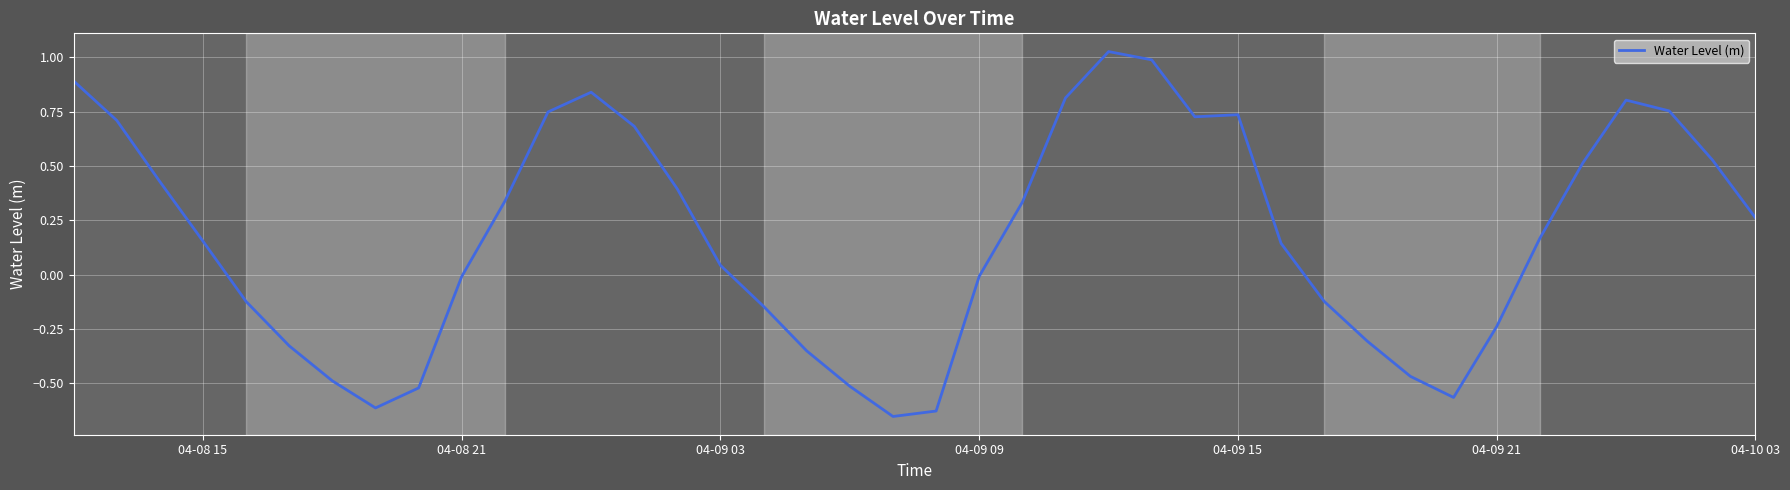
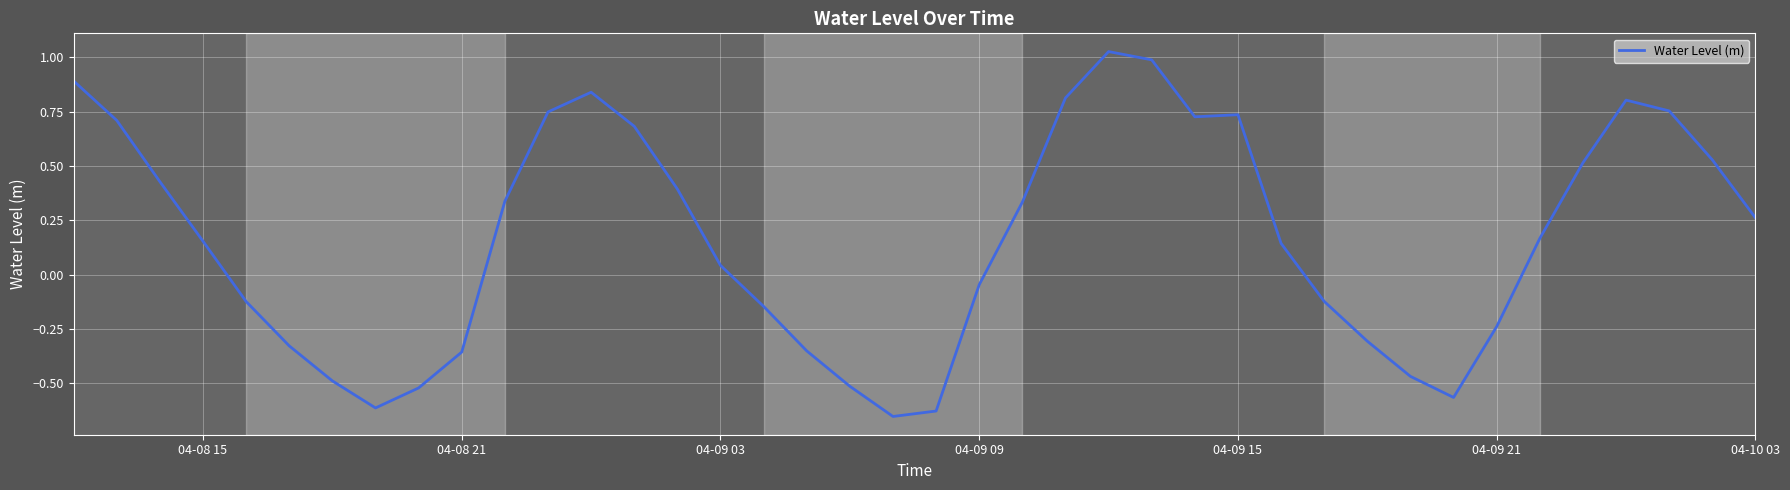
04-08 21: -0.01 -> -0.36
04-09 09: -0.01 -> -0.05
